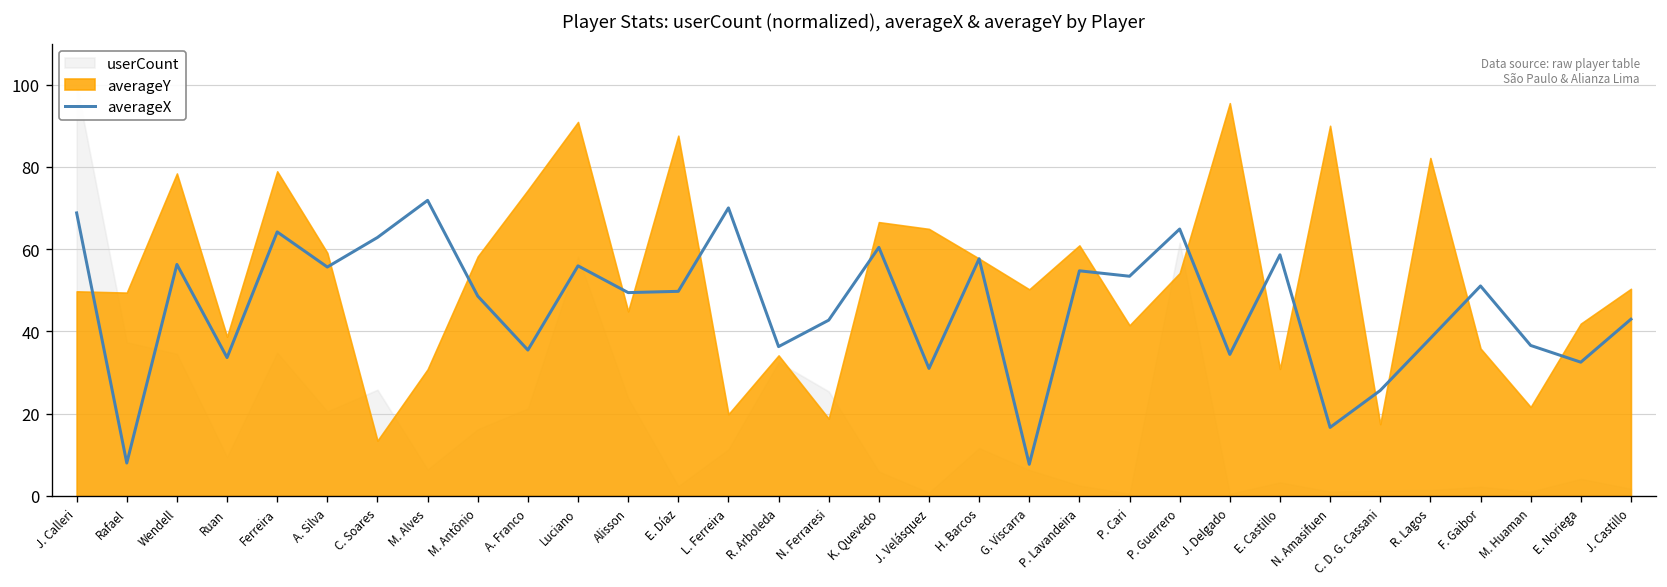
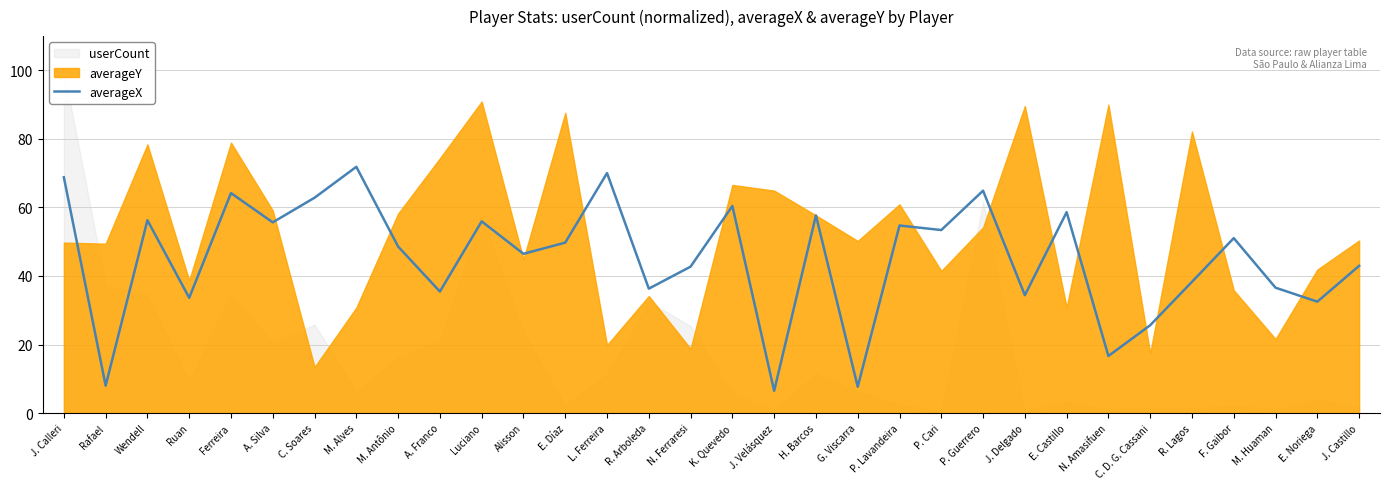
averageX, Alisson: 49 -> 46
averageX, J. Velásquez: 31 -> 6
averageY, J. Delgado: 96 -> 90
